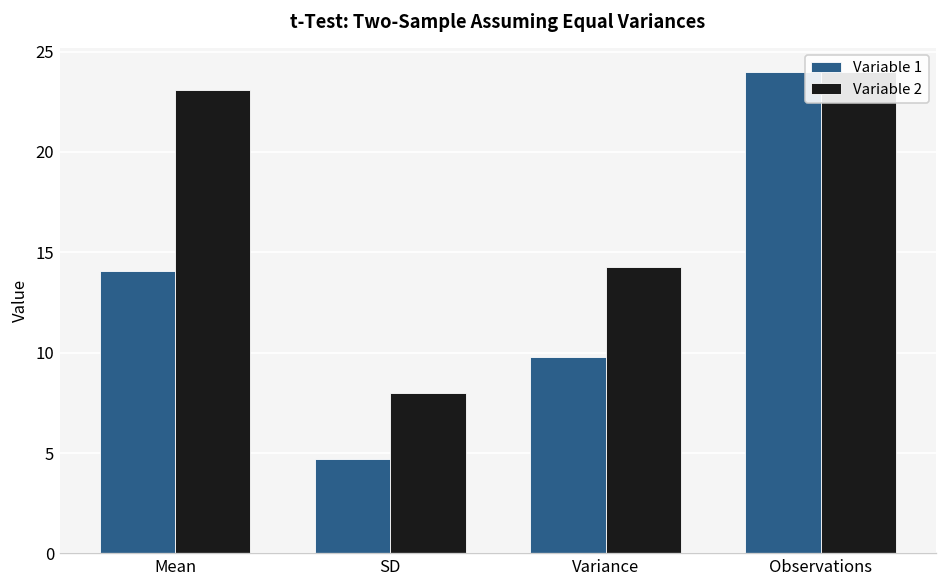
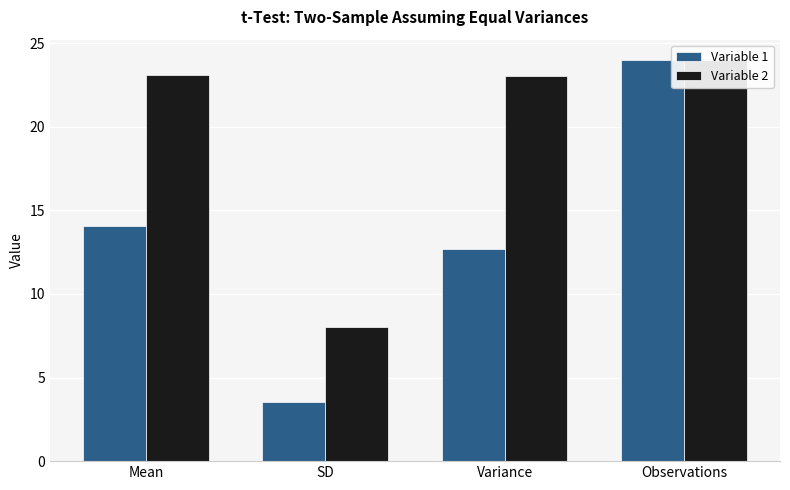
Variable 1, SD: 4.7 -> 3.6
Variable 1, Variance: 9.8 -> 12.7
Variable 2, Variance: 14.3 -> 23.0
